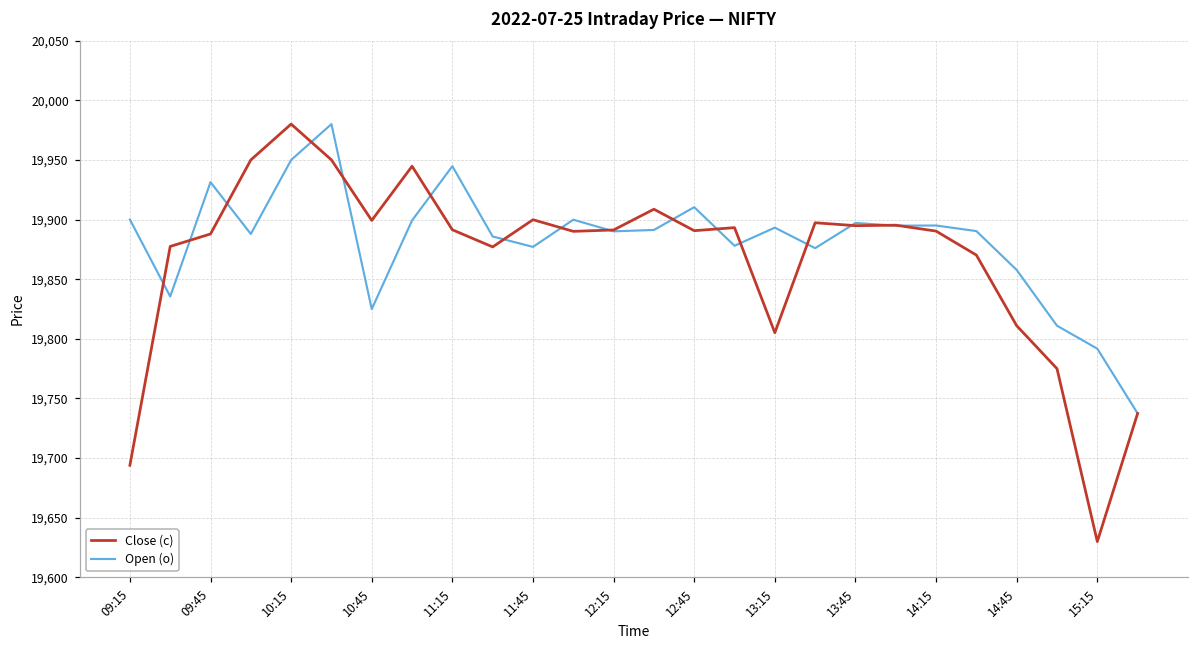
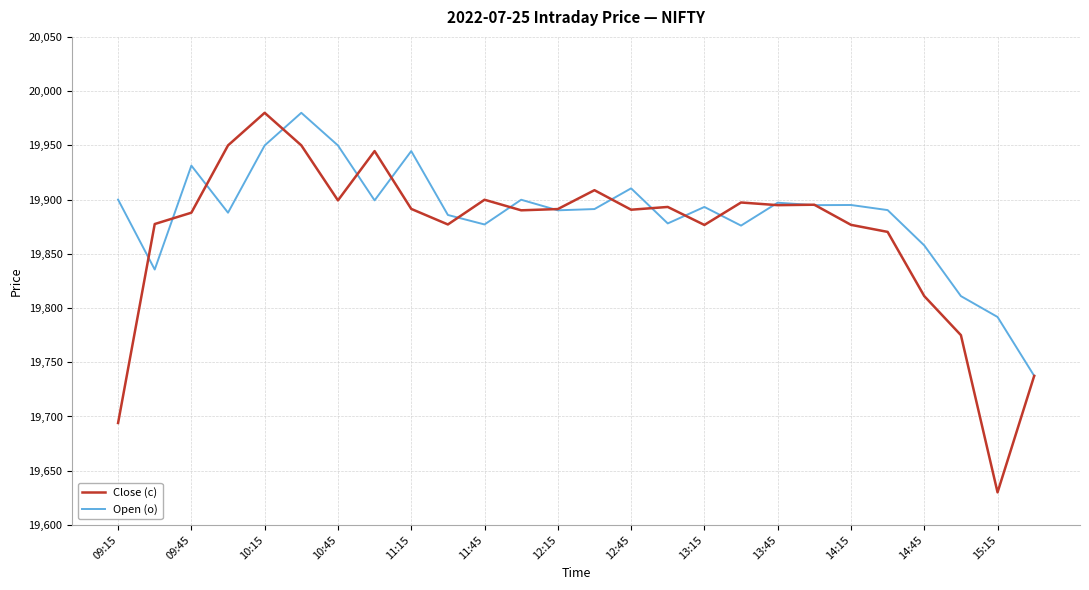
Open (o), 10:45: 19,825 -> 19,950
Close (c), 13:15: 19,805 -> 19,877
Close (c), 14:15: 19,890 -> 19,877
